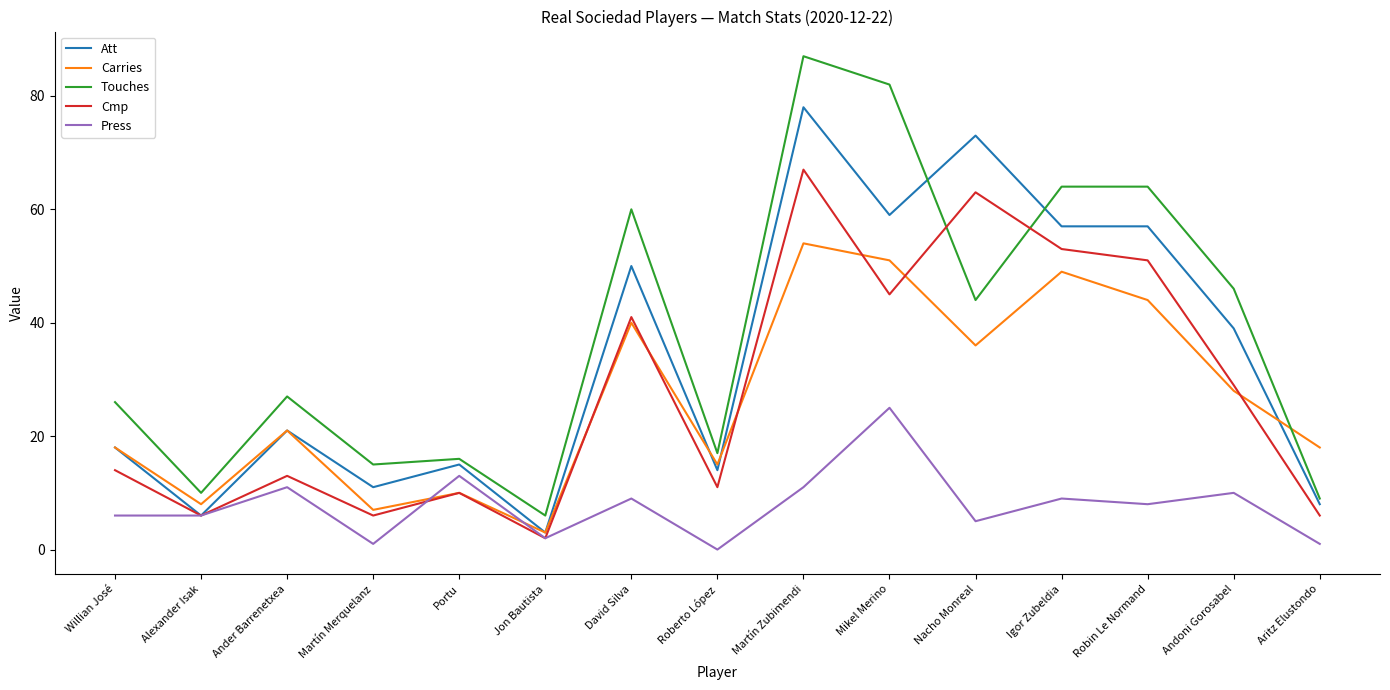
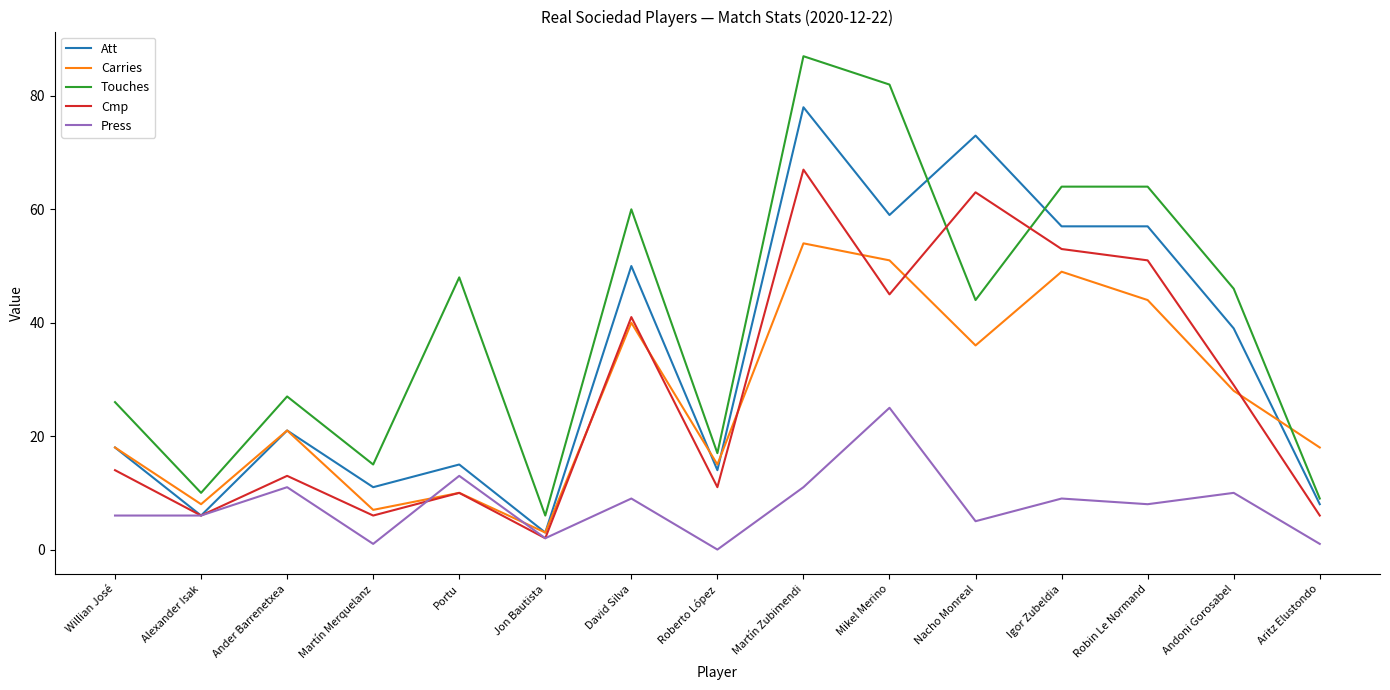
Touches, Portu: 16 -> 48
